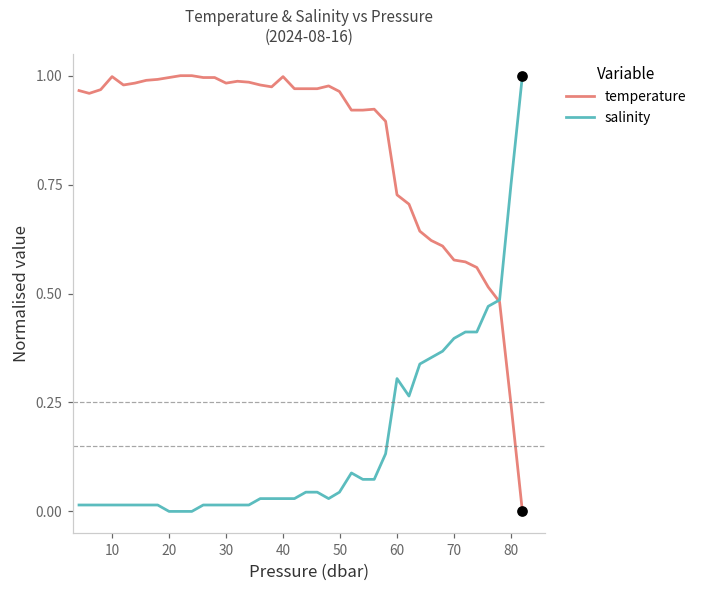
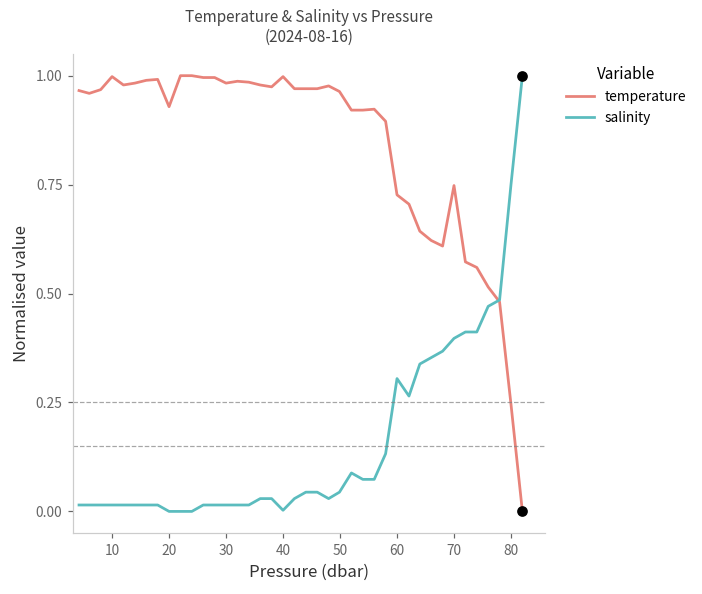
temperature, 20: 1.00 -> 0.93
salinity, 40: 0.03 -> 0.00
temperature, 70: 0.58 -> 0.75
